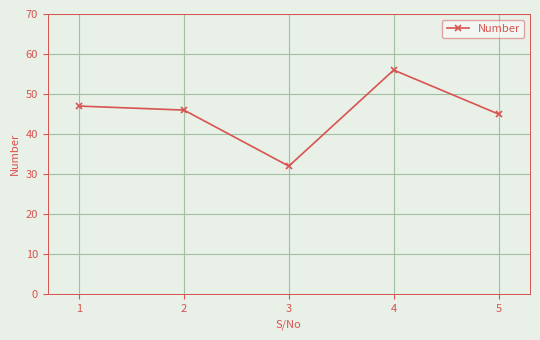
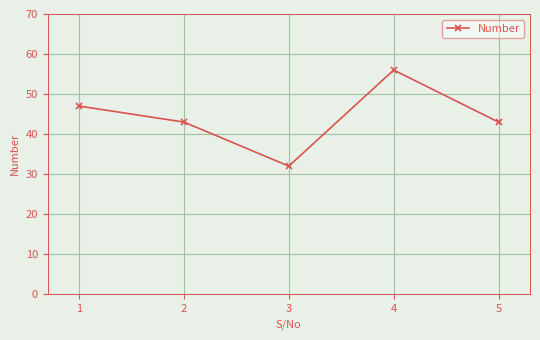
2: 46 -> 43
5: 45 -> 43
